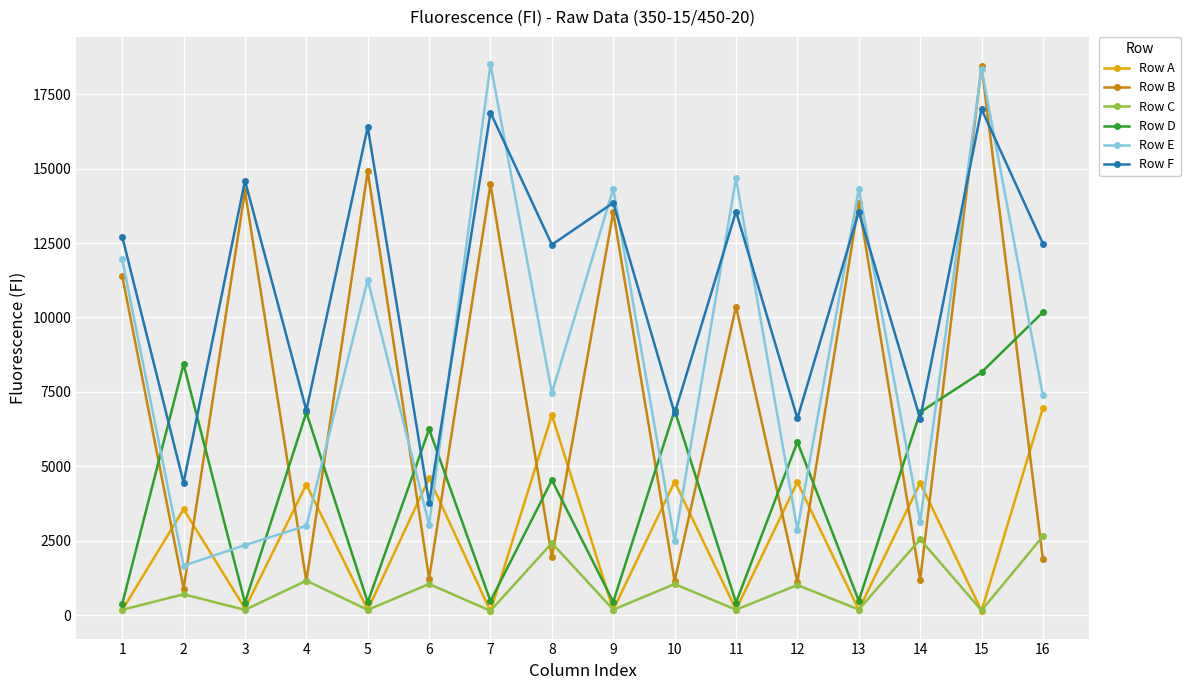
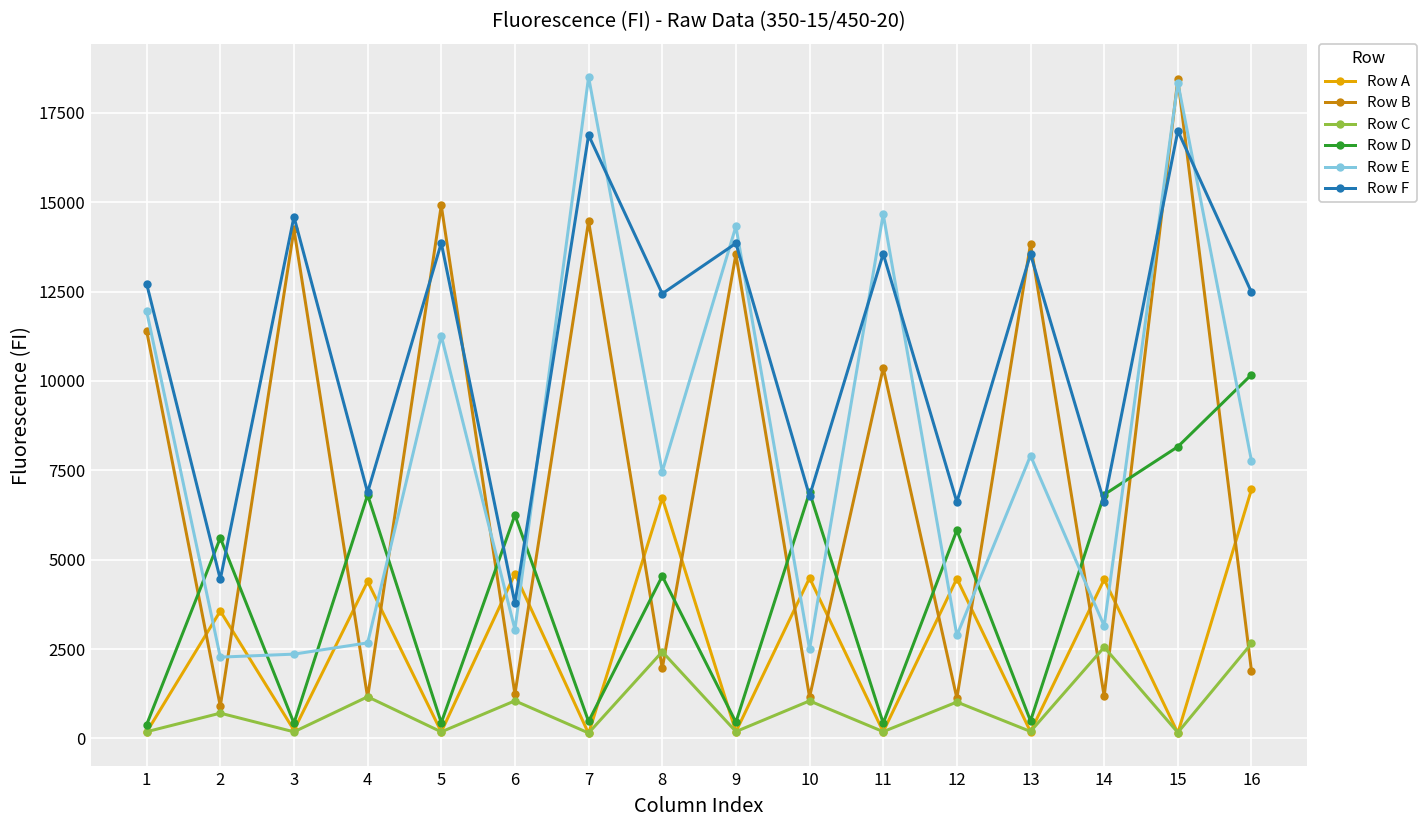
Row D, 2: 8400 -> 5600
Row E, 2: 1700 -> 2300
Row E, 4: 3000 -> 2700
Row F, 5: 16400 -> 13900
Row E, 13: 14300 -> 7900
Row E, 16: 7400 -> 7800
